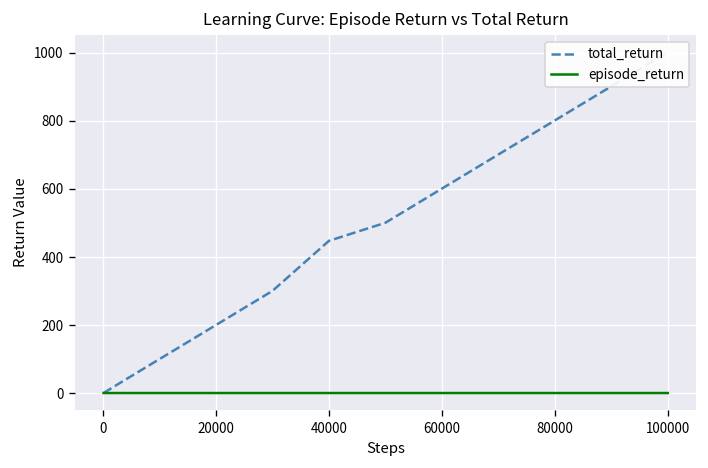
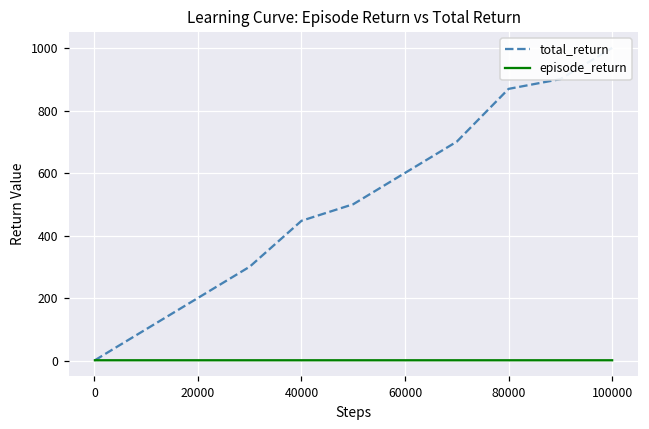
total_return, 80000: 800 -> 870
